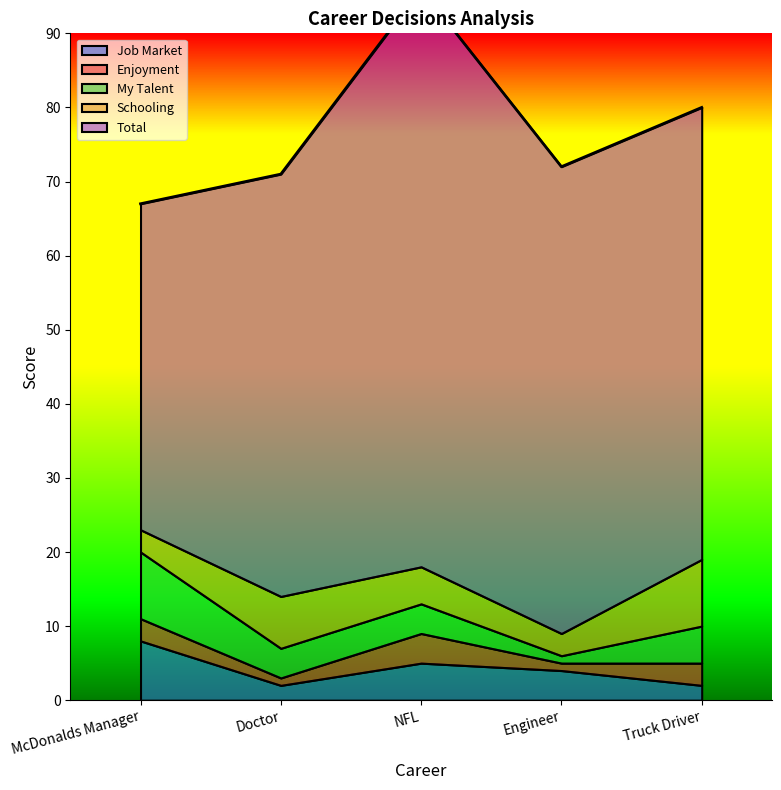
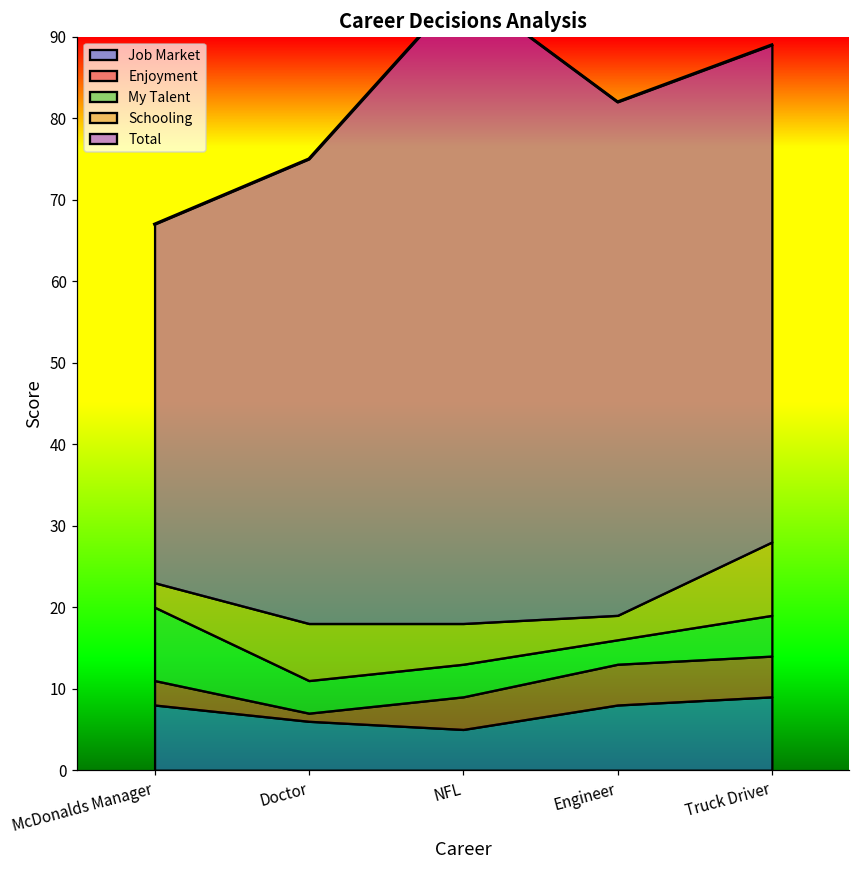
Job Market, Doctor: 2 -> 6
Job Market, Engineer: 4 -> 8
Enjoyment, Engineer: 1 -> 5
My Talent, Engineer: 1 -> 3
Job Market, Truck Driver: 2 -> 9
Enjoyment, Truck Driver: 3 -> 5
